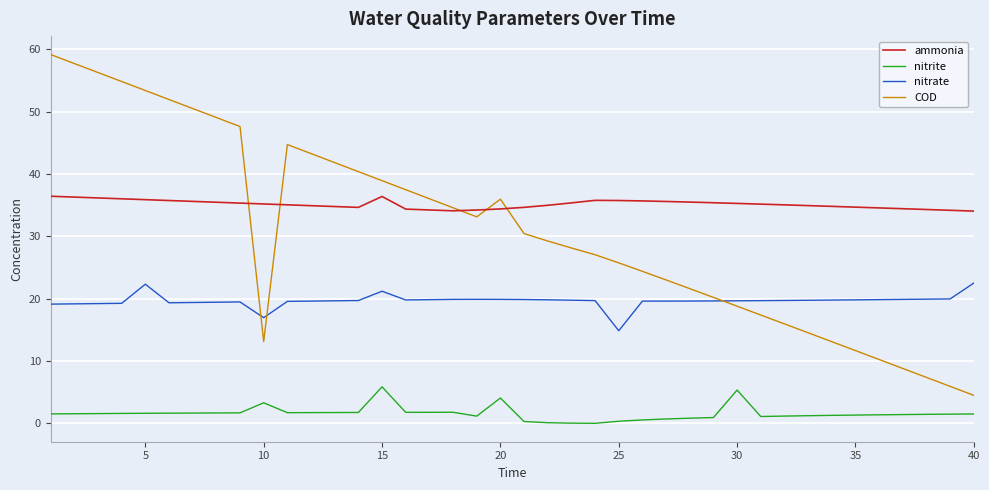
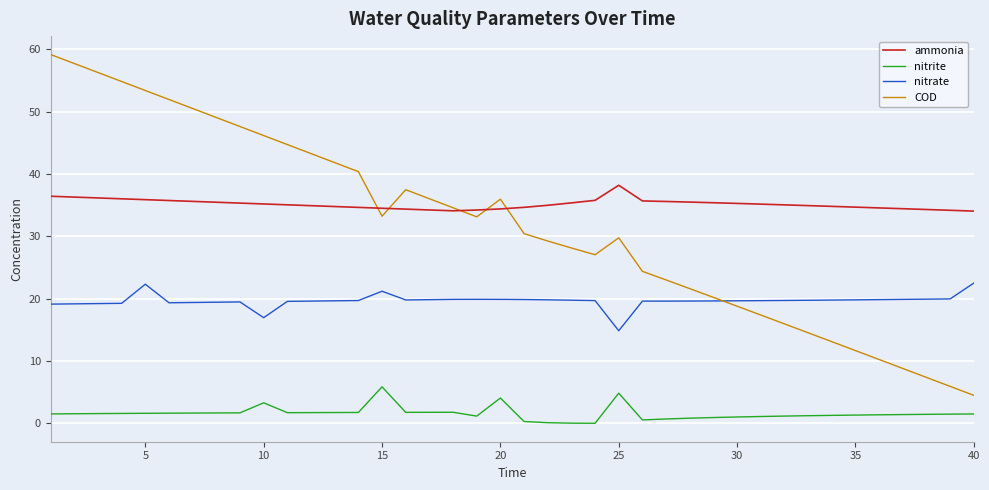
COD, 10: 13 -> 46
ammonia, 15: 36 -> 35
COD, 15: 39 -> 33
ammonia, 25: 36 -> 38
nitrite, 25: 0 -> 5
COD, 25: 26 -> 30
nitrite, 30: 5 -> 1
